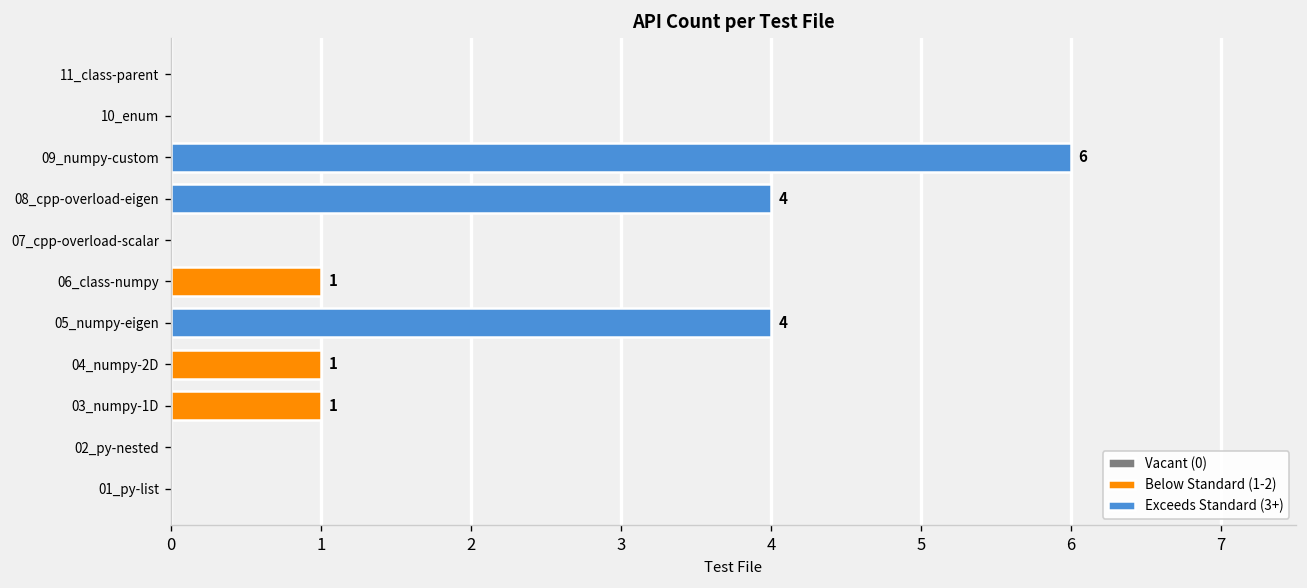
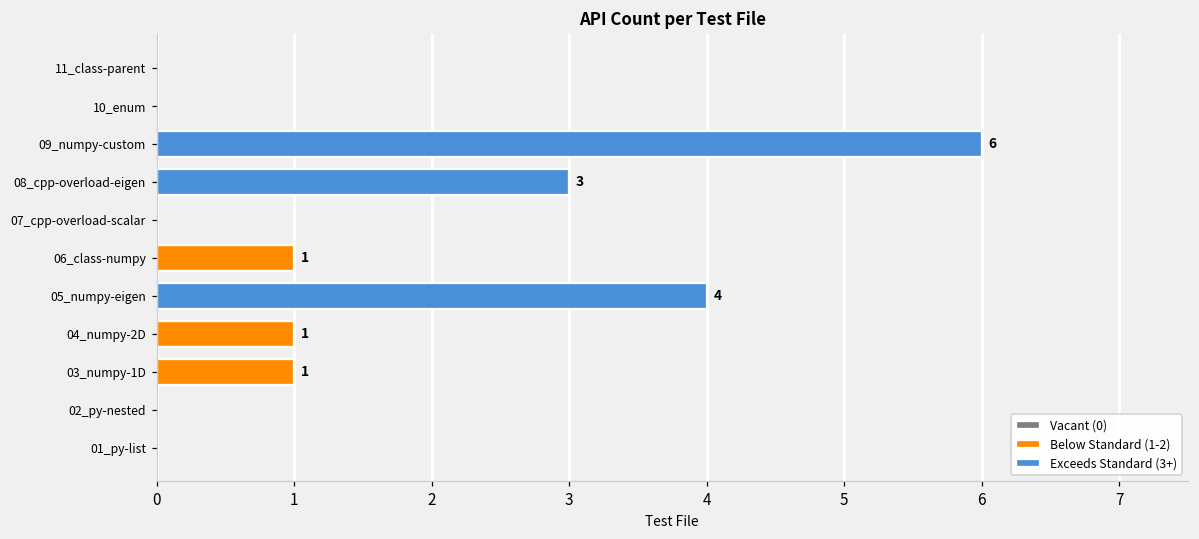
Exceeds Standard (3+), 08_cpp-overload-eigen: 4 -> 3
